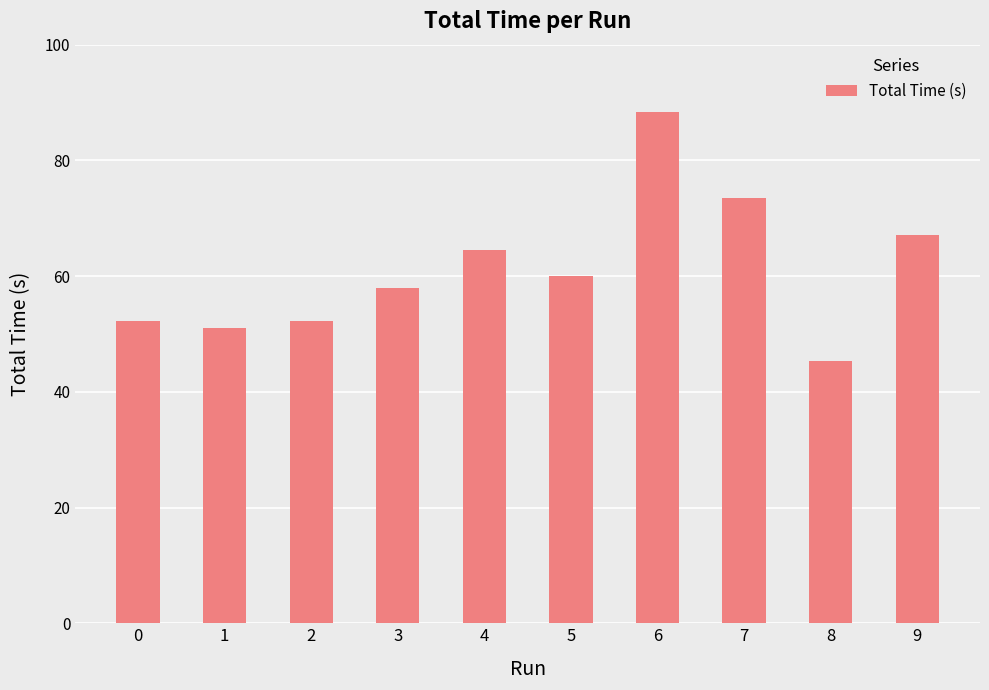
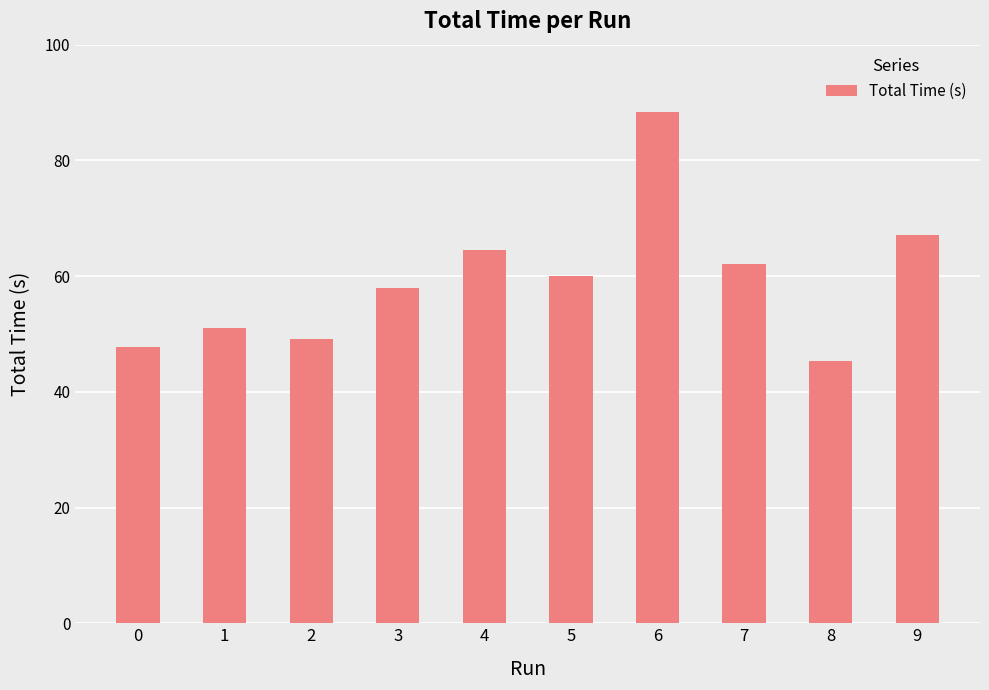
0: 52 -> 48
2: 52 -> 49
7: 74 -> 62
